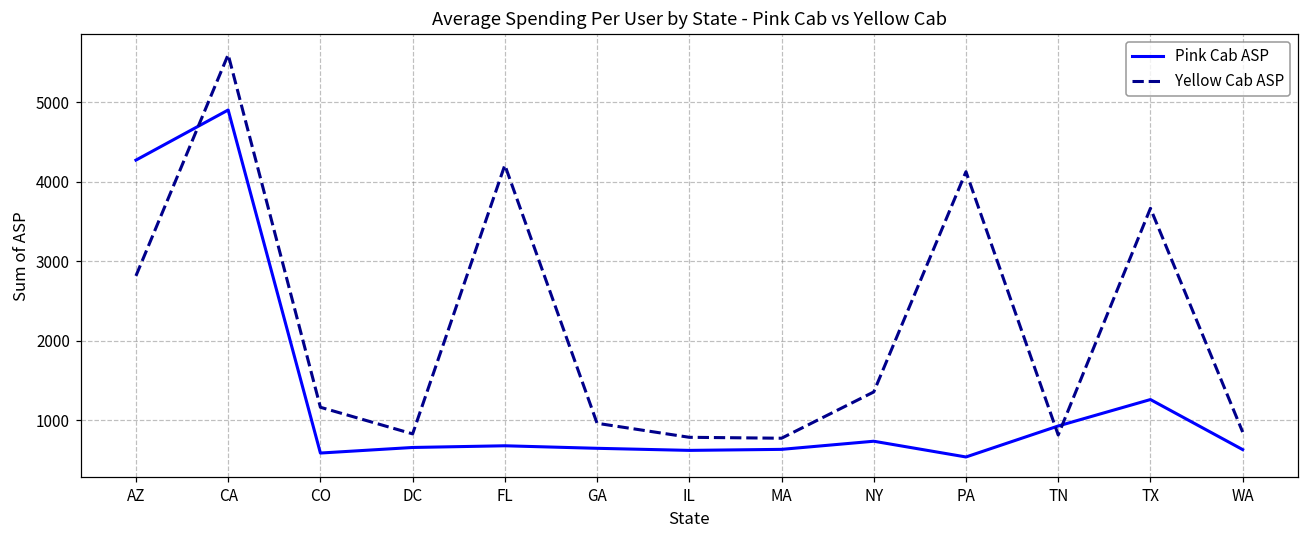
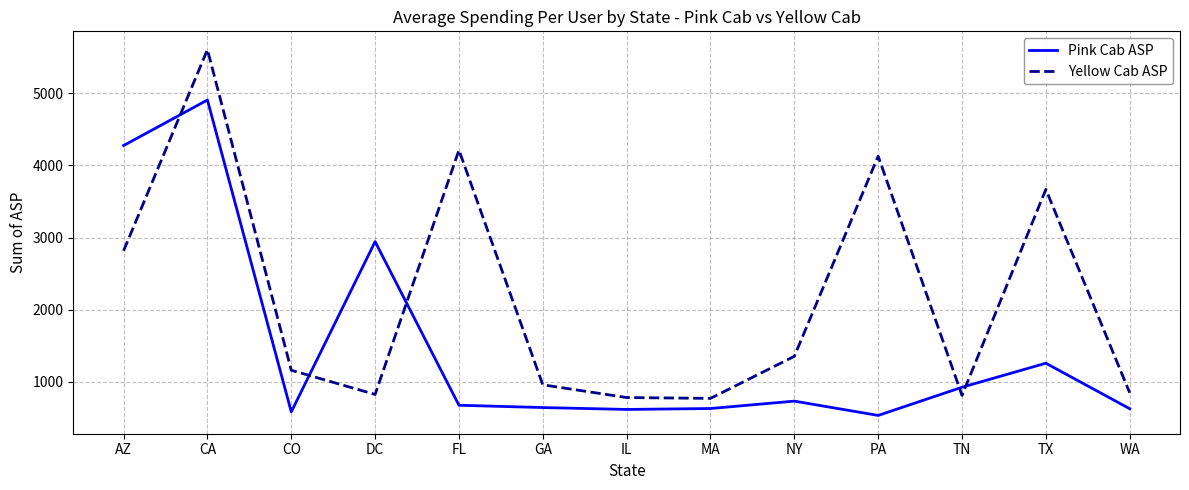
Pink Cab ASP, DC: 700 -> 2900
